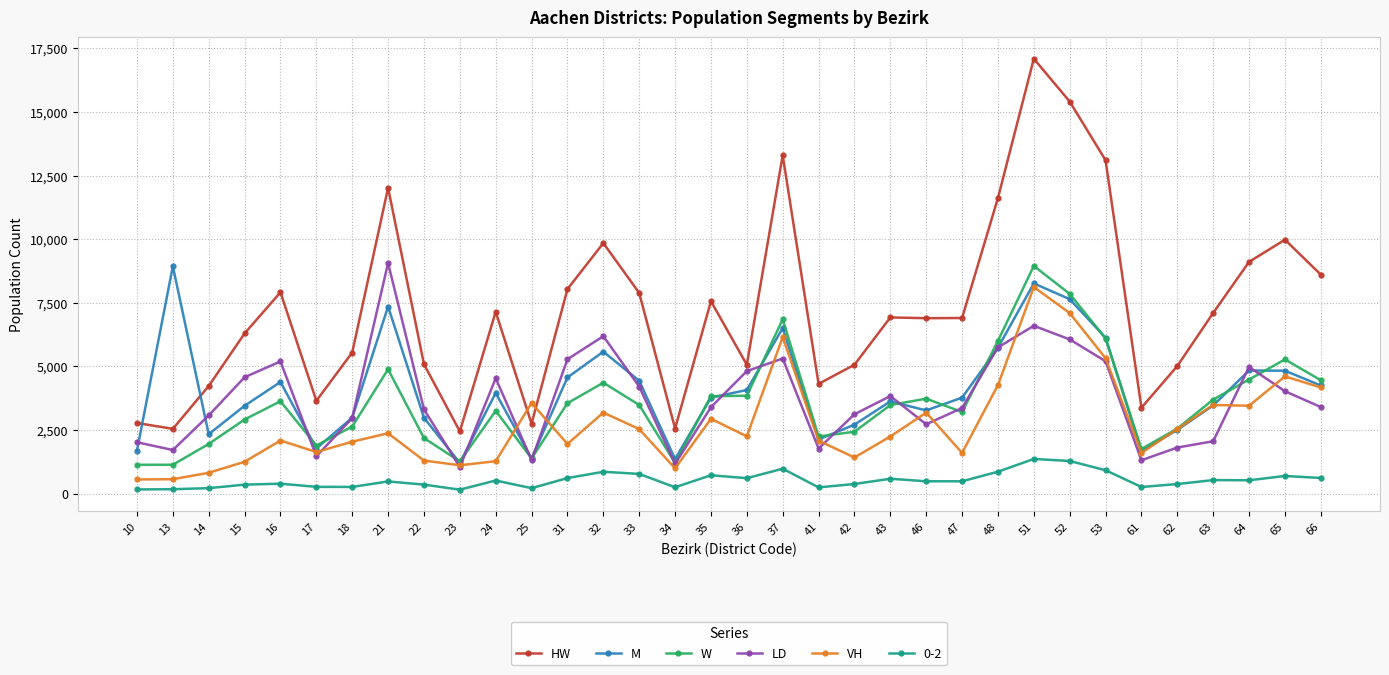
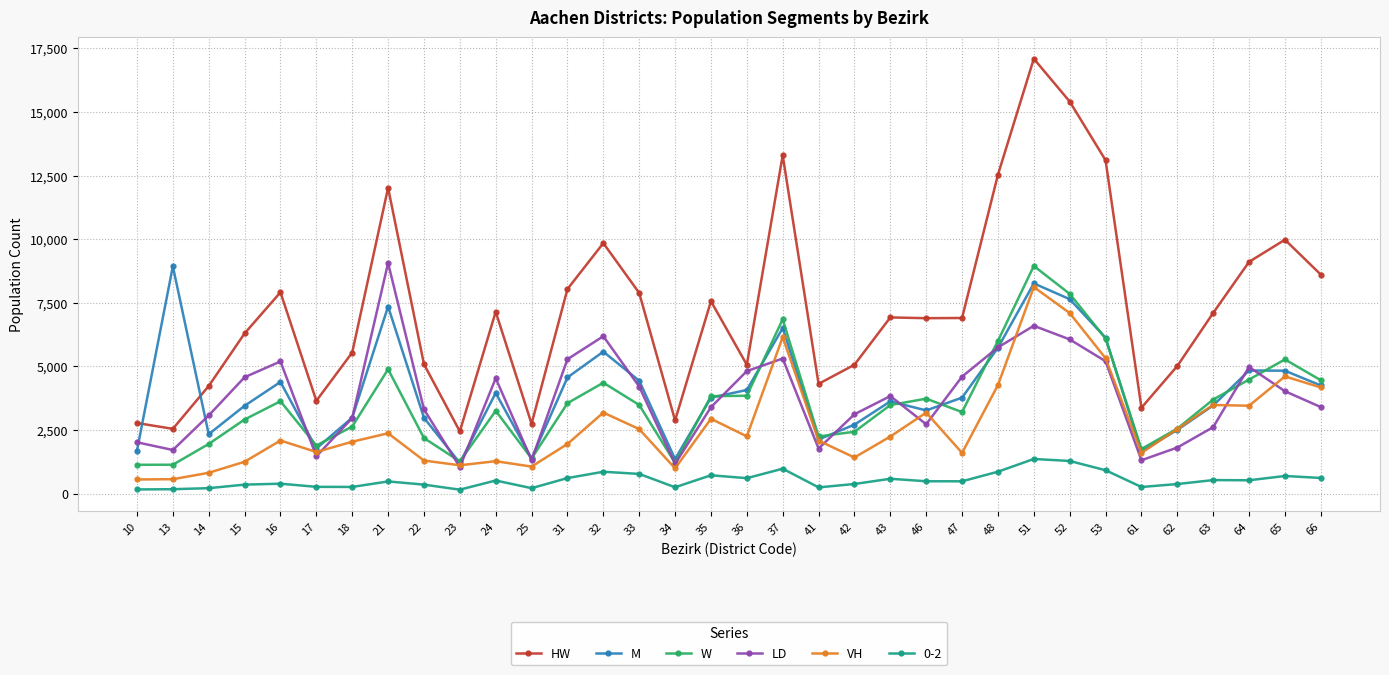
VH, 25: 3,600 -> 1,100
HW, 34: 2,600 -> 2,900
LD, 47: 3,400 -> 4,600
HW, 48: 11,600 -> 12,500
LD, 63: 2,100 -> 2,600
